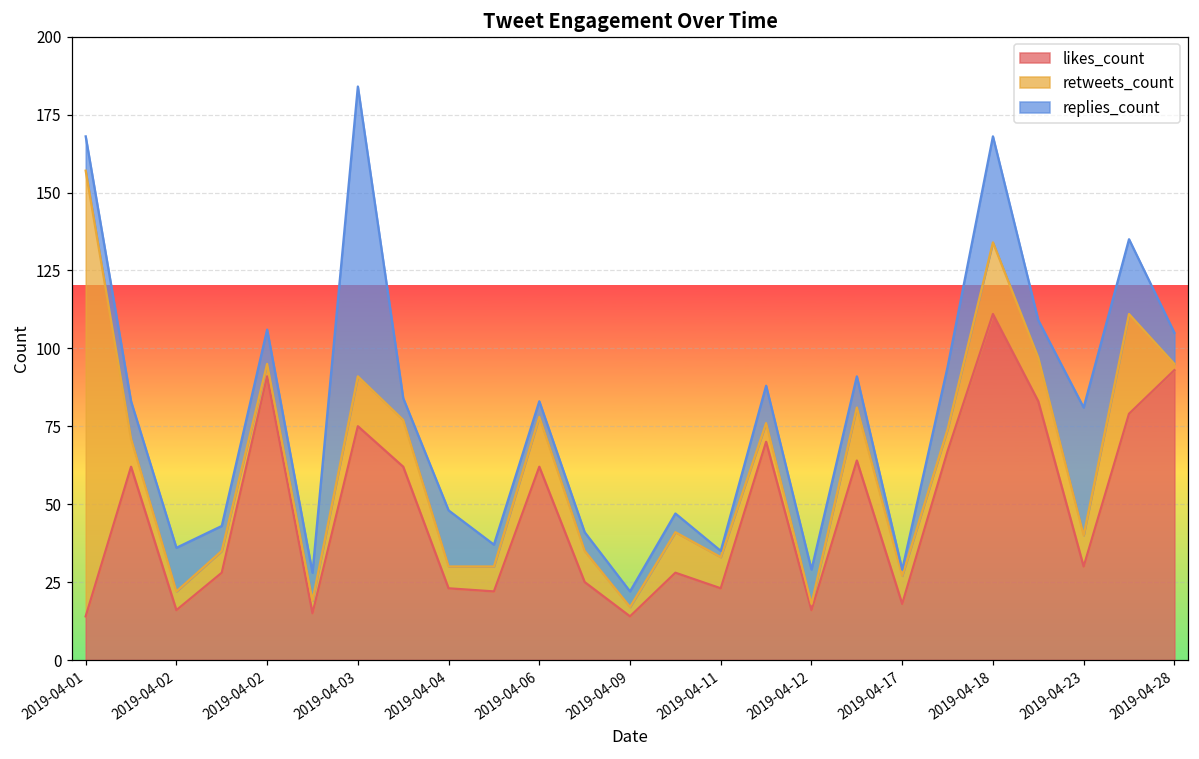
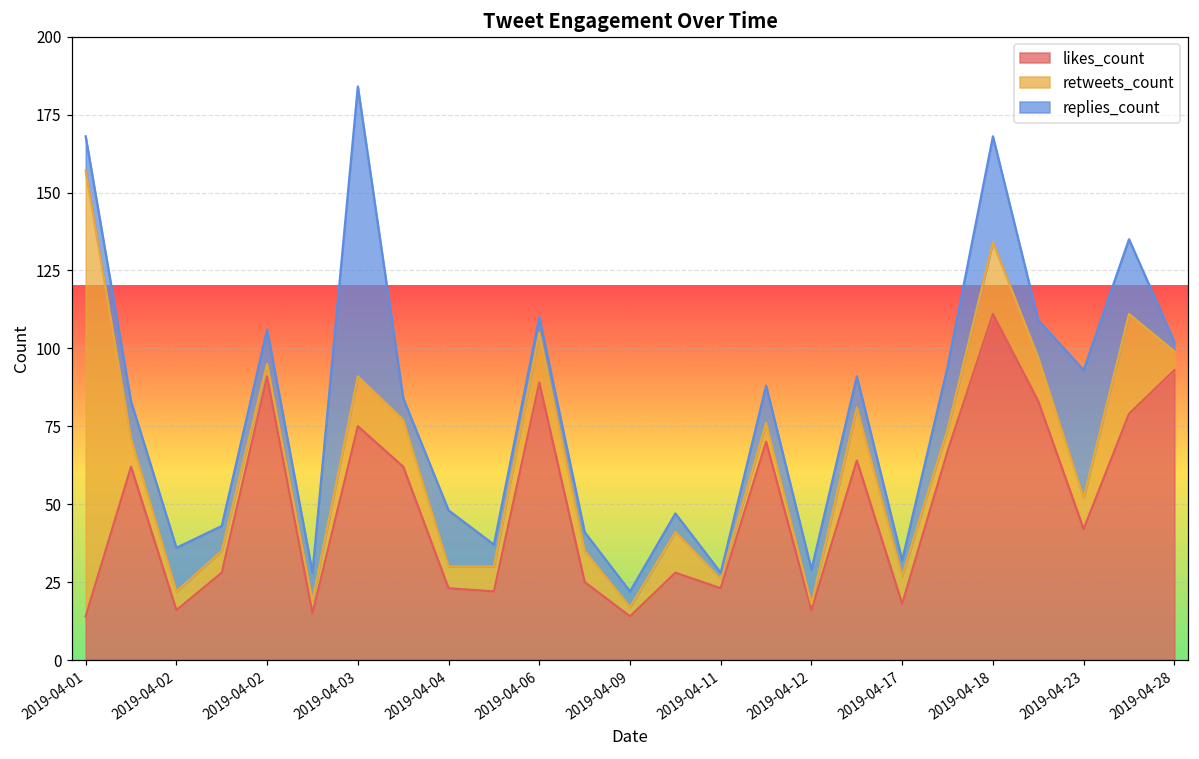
likes_count, 2019-04-06: 62 -> 89
retweets_count, 2019-04-11: 10 -> 3
replies_count, 2019-04-17: 2 -> 5
likes_count, 2019-04-23: 30 -> 42
retweets_count, 2019-04-28: 2 -> 6
replies_count, 2019-04-28: 10 -> 3
